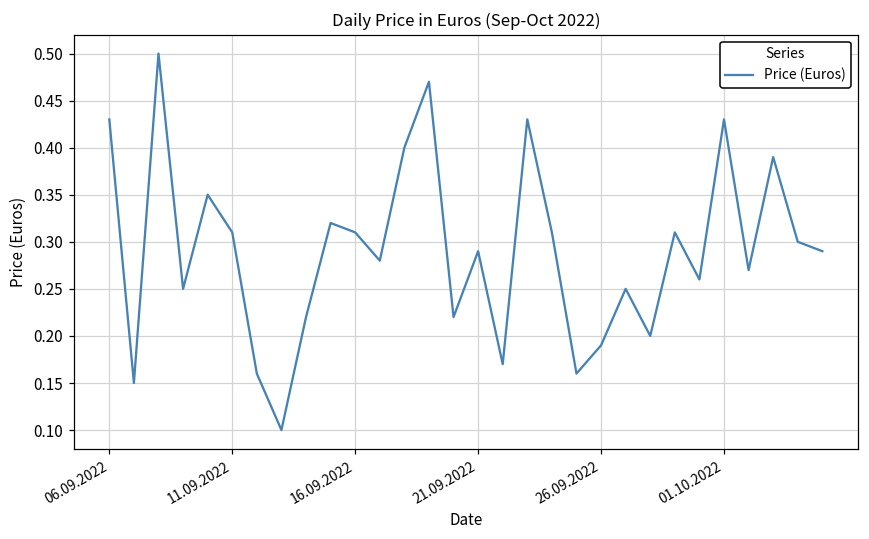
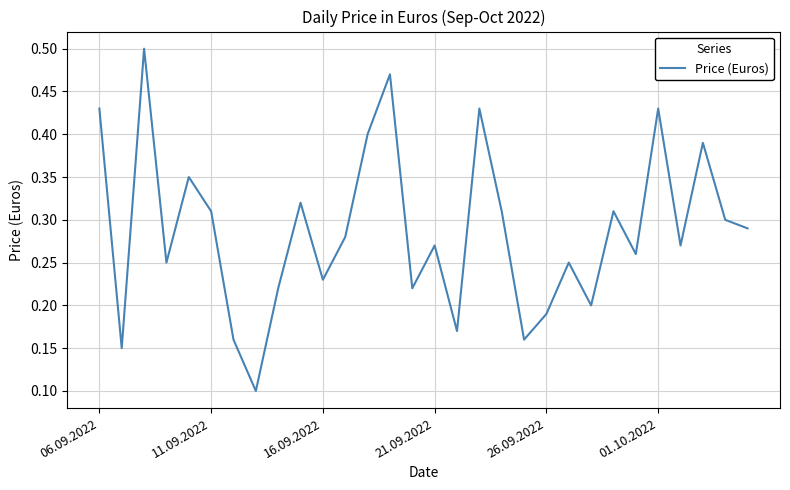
16.09.2022: 0.31 -> 0.23
21.09.2022: 0.29 -> 0.27
